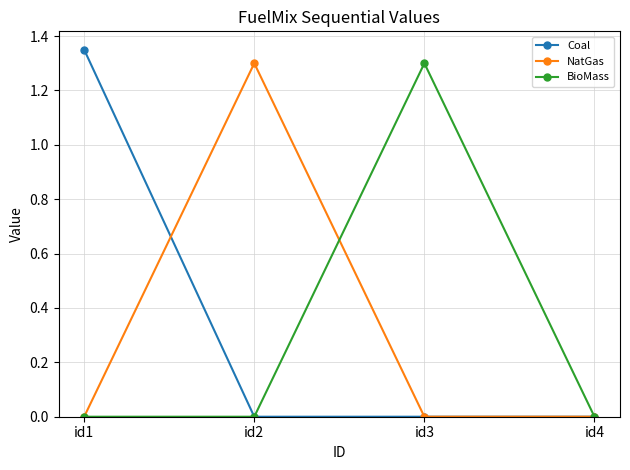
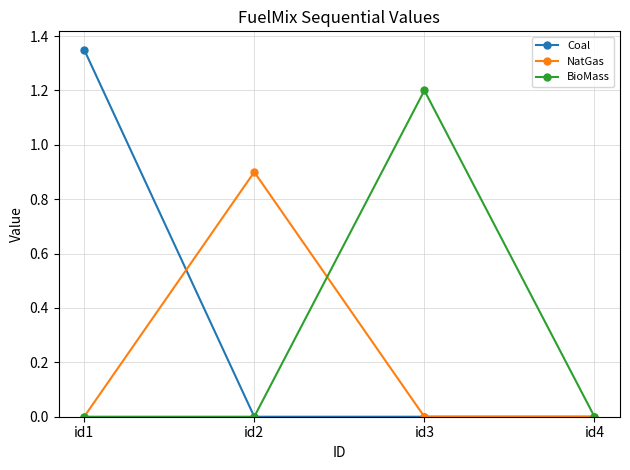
NatGas, id2: 1.3 -> 0.9
BioMass, id3: 1.3 -> 1.2
